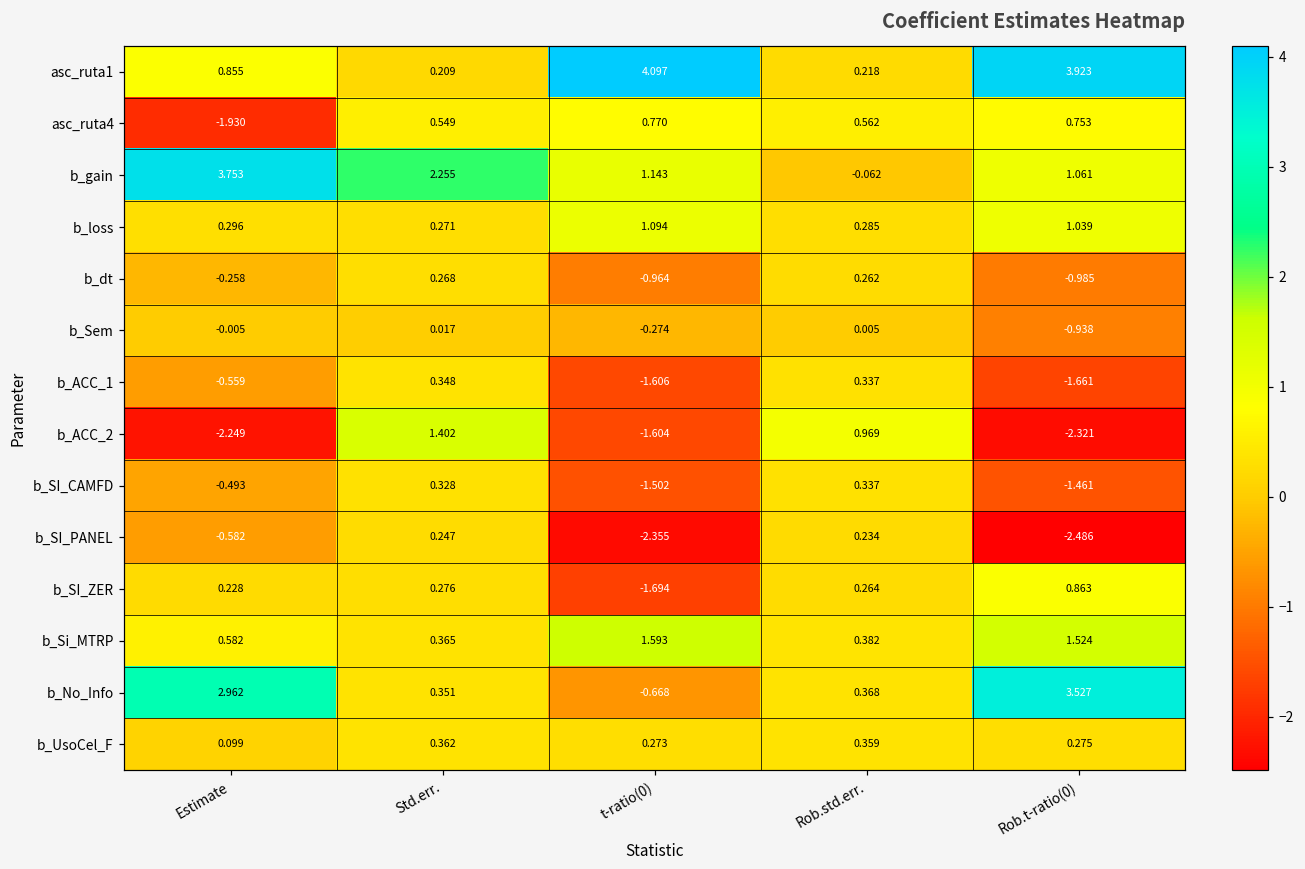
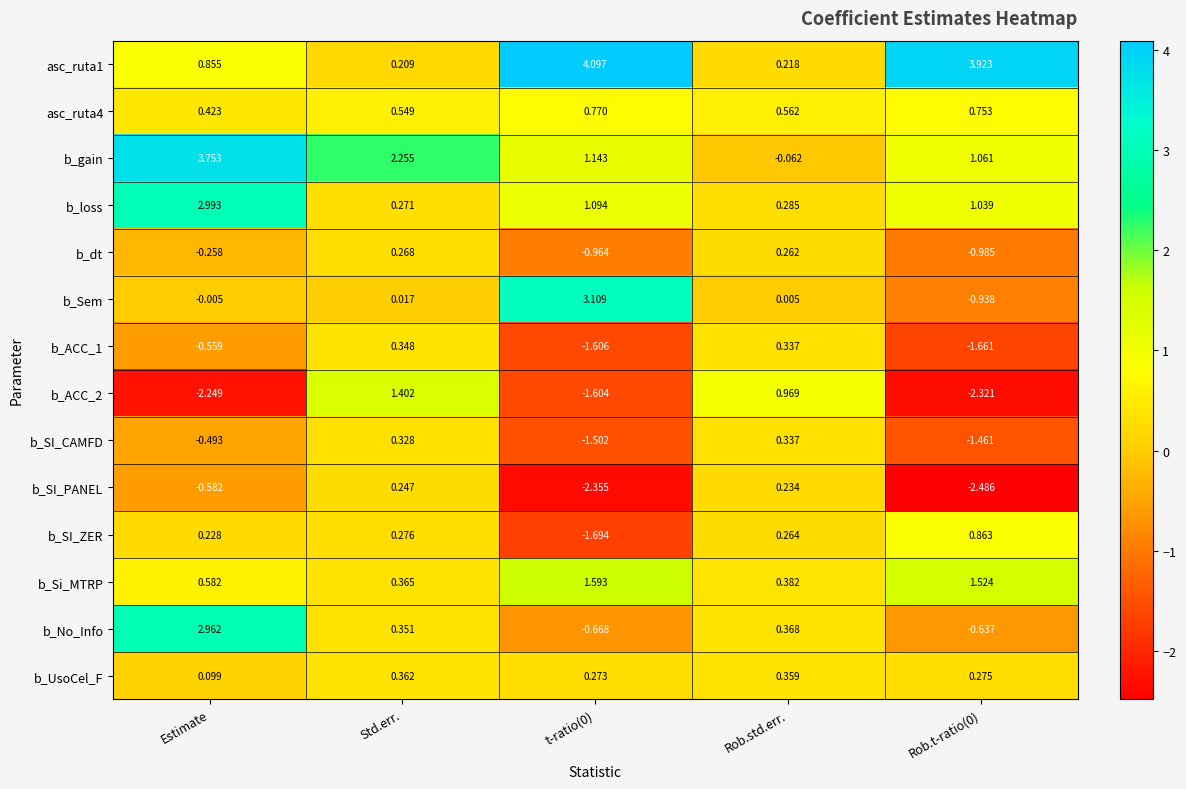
asc_ruta4, Estimate: -1.930 -> 0.423
b_loss, Estimate: 0.296 -> 2.993
b_Sem, t-ratio(0): -0.274 -> 3.109
b_No_Info, Rob.t-ratio(0): 3.527 -> -0.637
